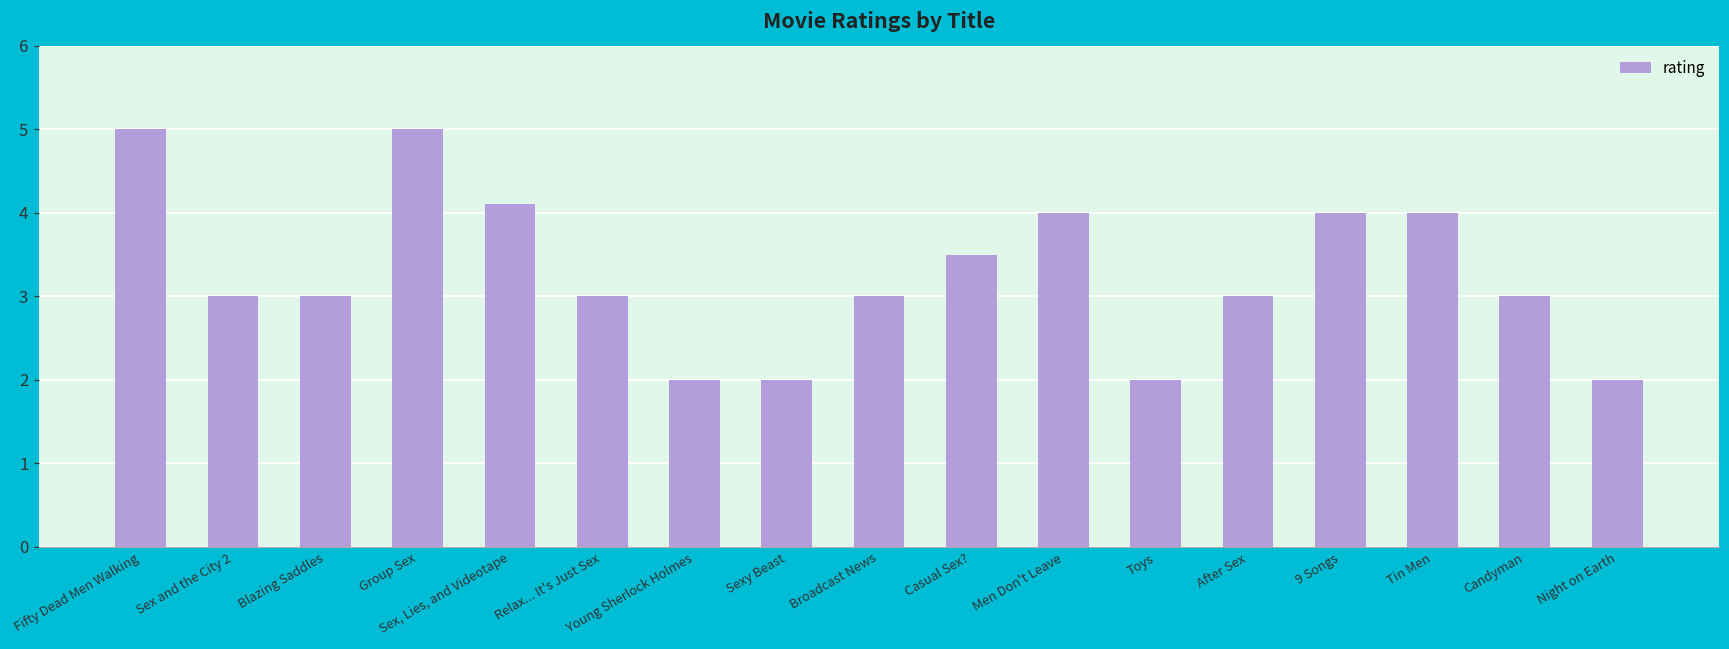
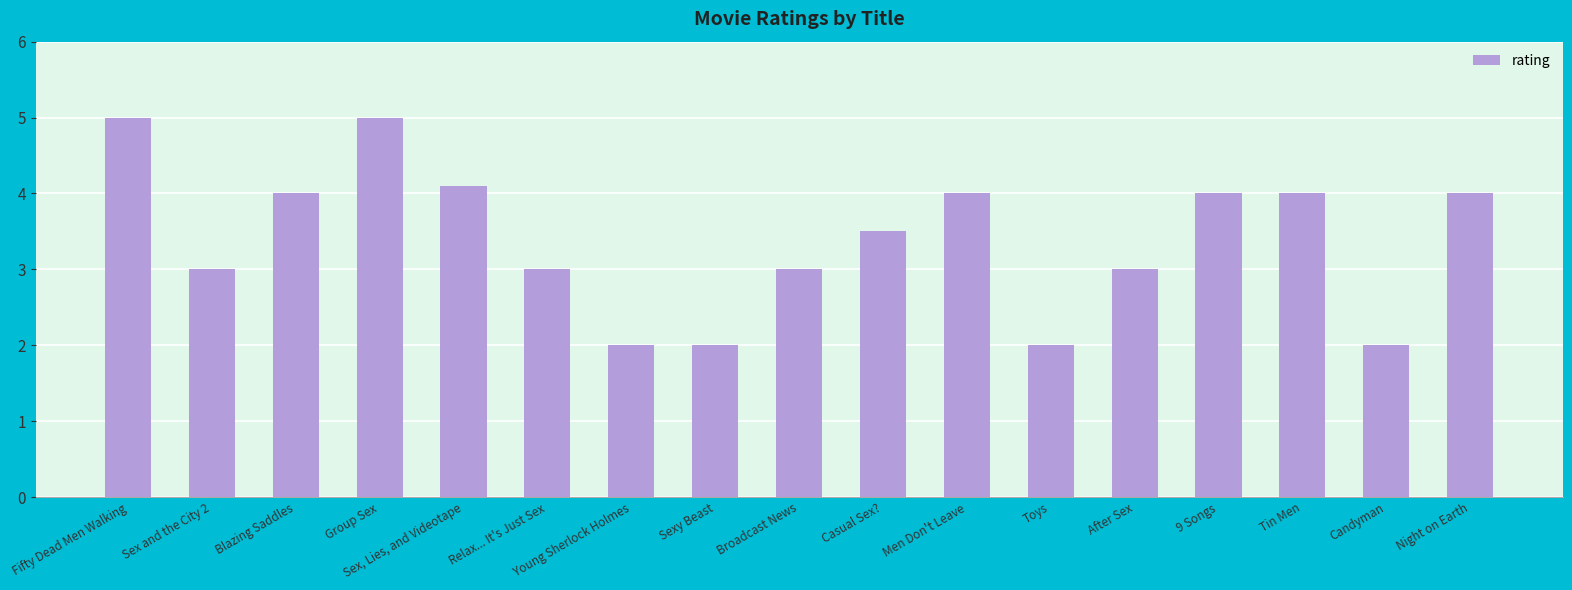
Blazing Saddles: 3 -> 4
Candyman: 3 -> 2
Night on Earth: 2 -> 4
